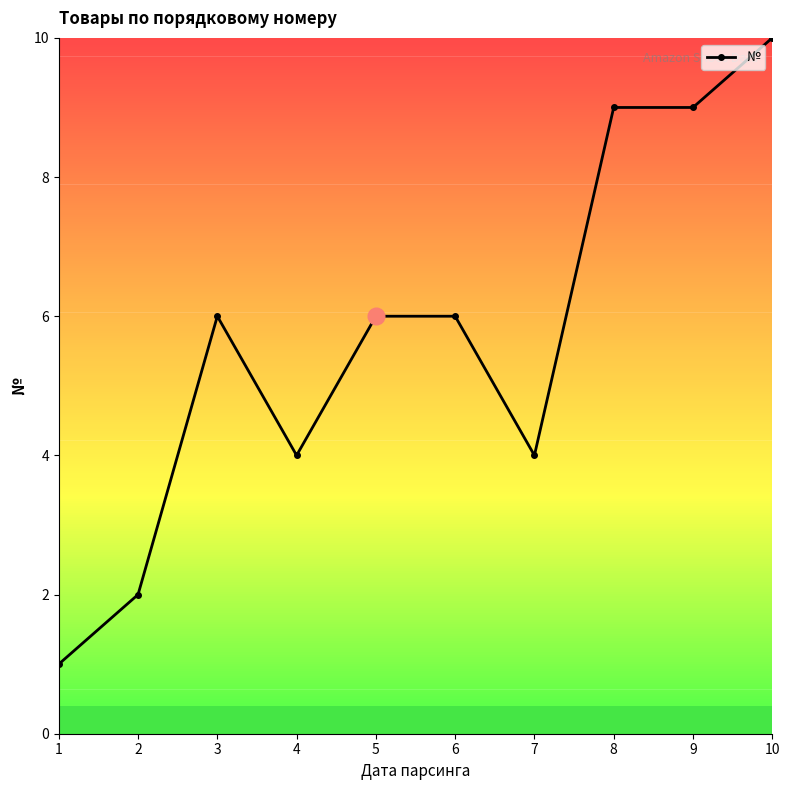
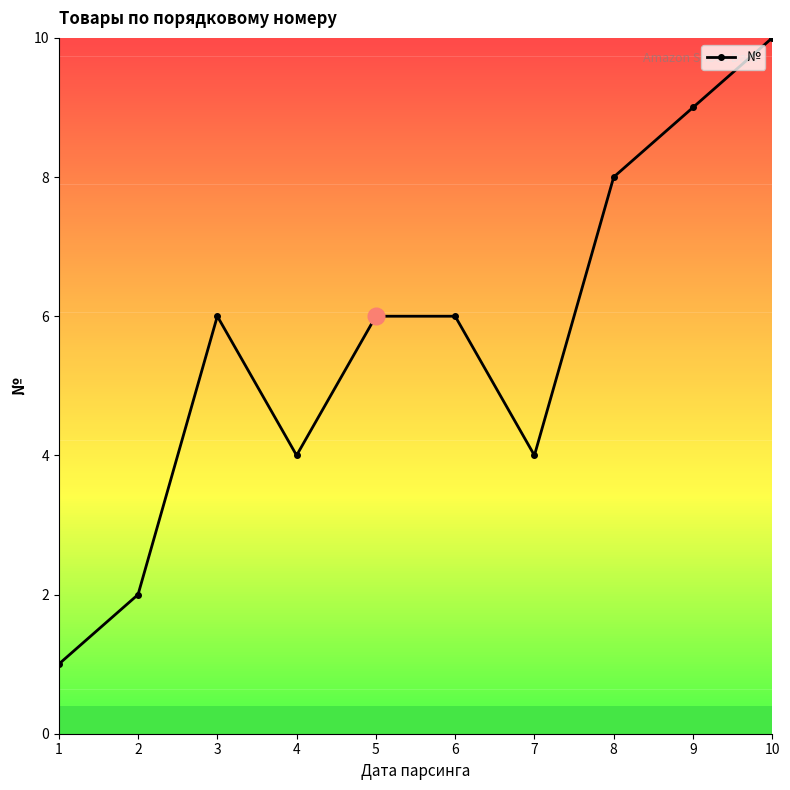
№, 8: 9 -> 8
